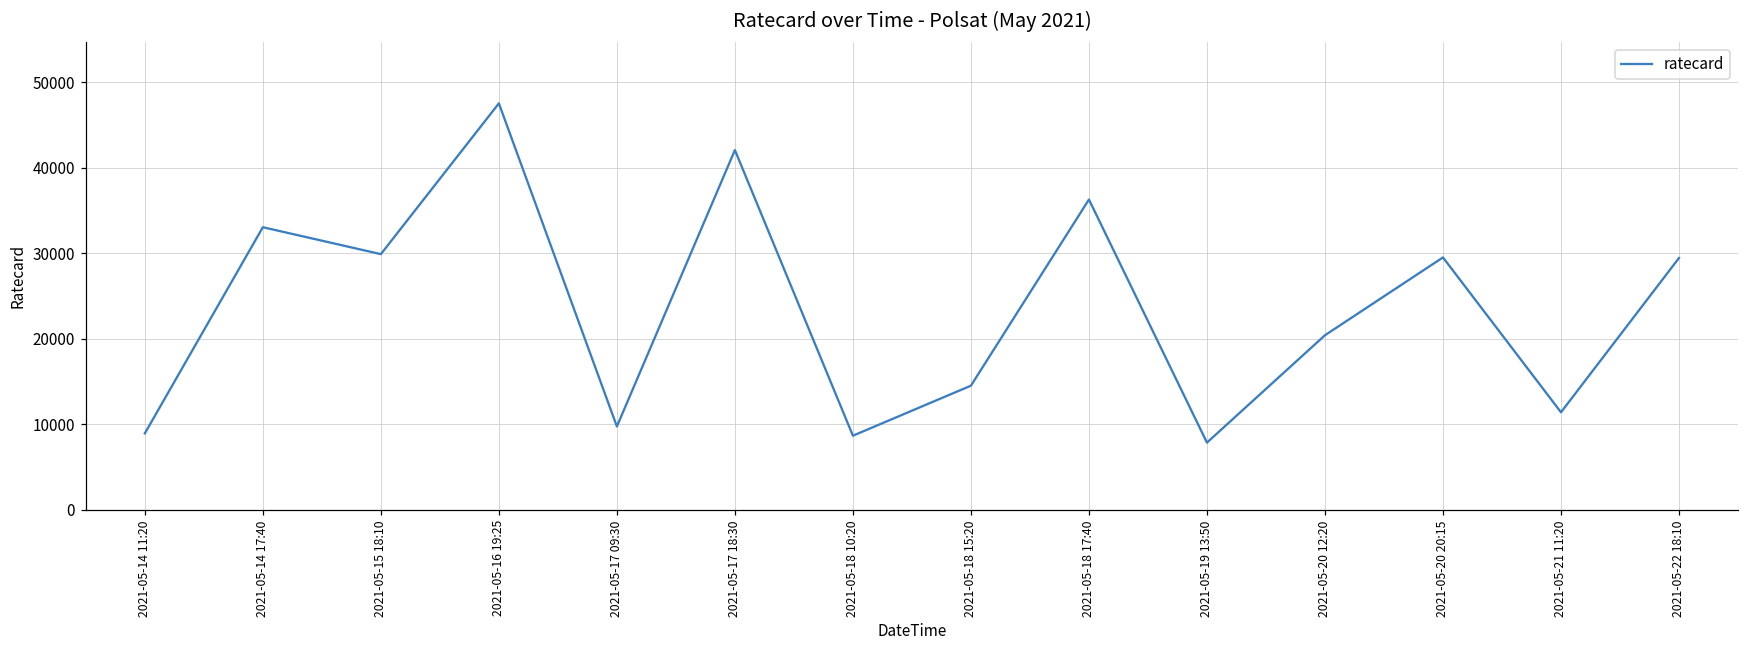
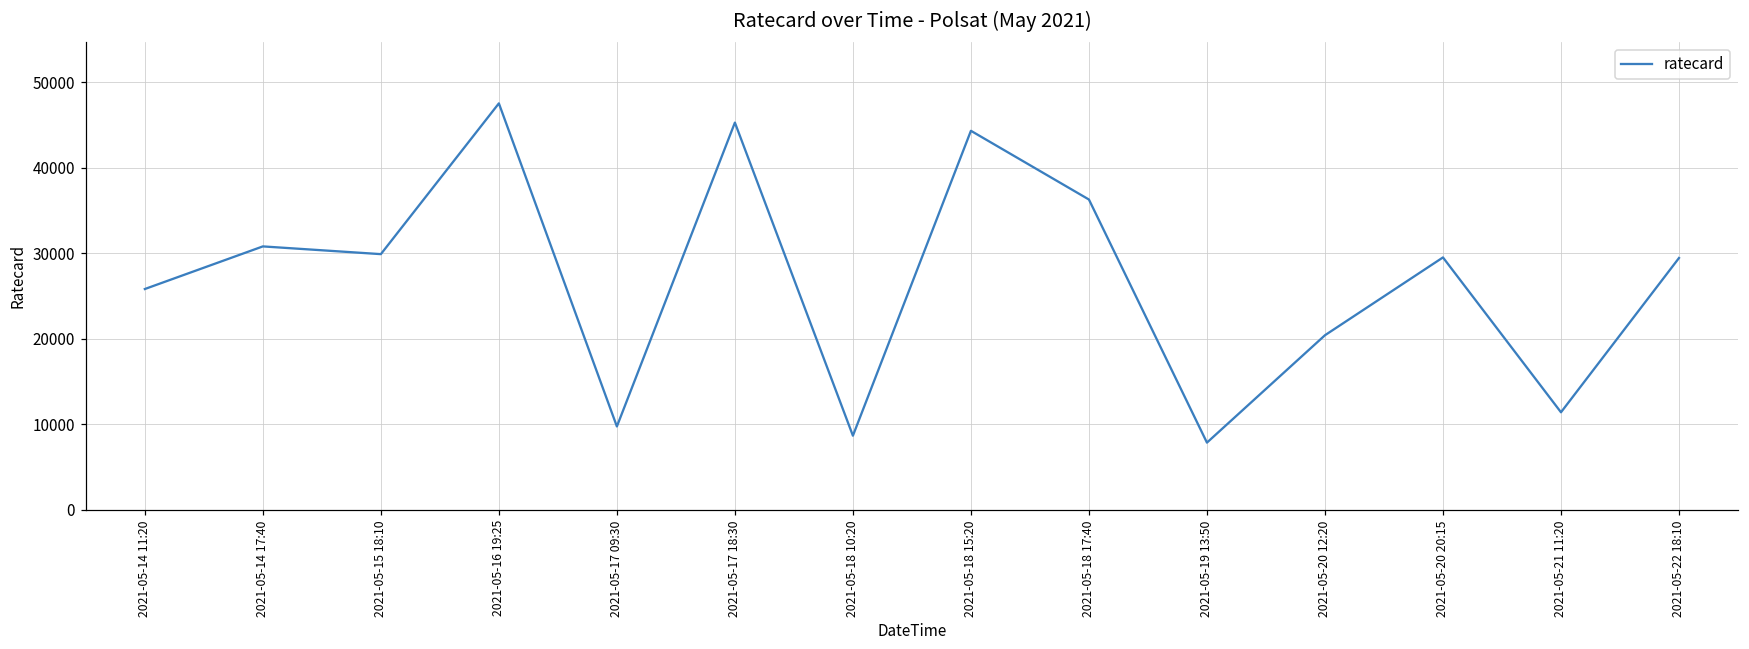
2021-05-14 11:20: 9000 -> 26000
2021-05-14 17:40: 33000 -> 31000
2021-05-17 18:30: 42000 -> 45000
2021-05-18 15:20: 14000 -> 44000
